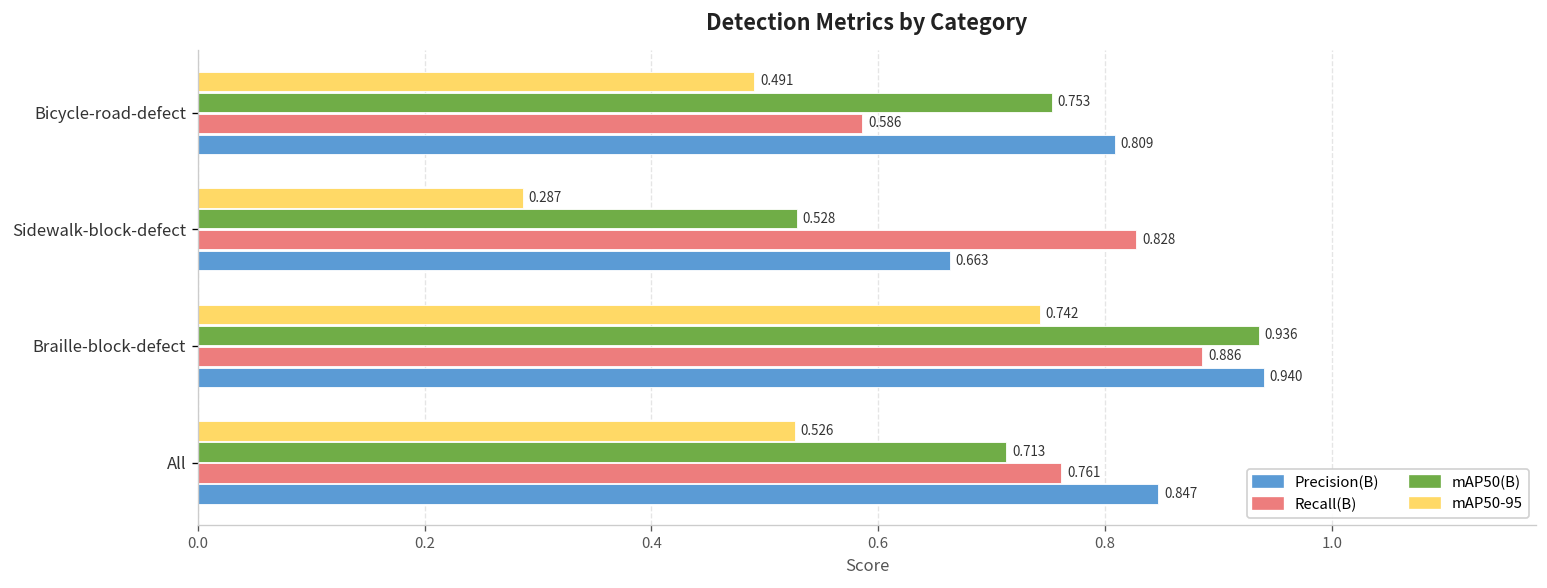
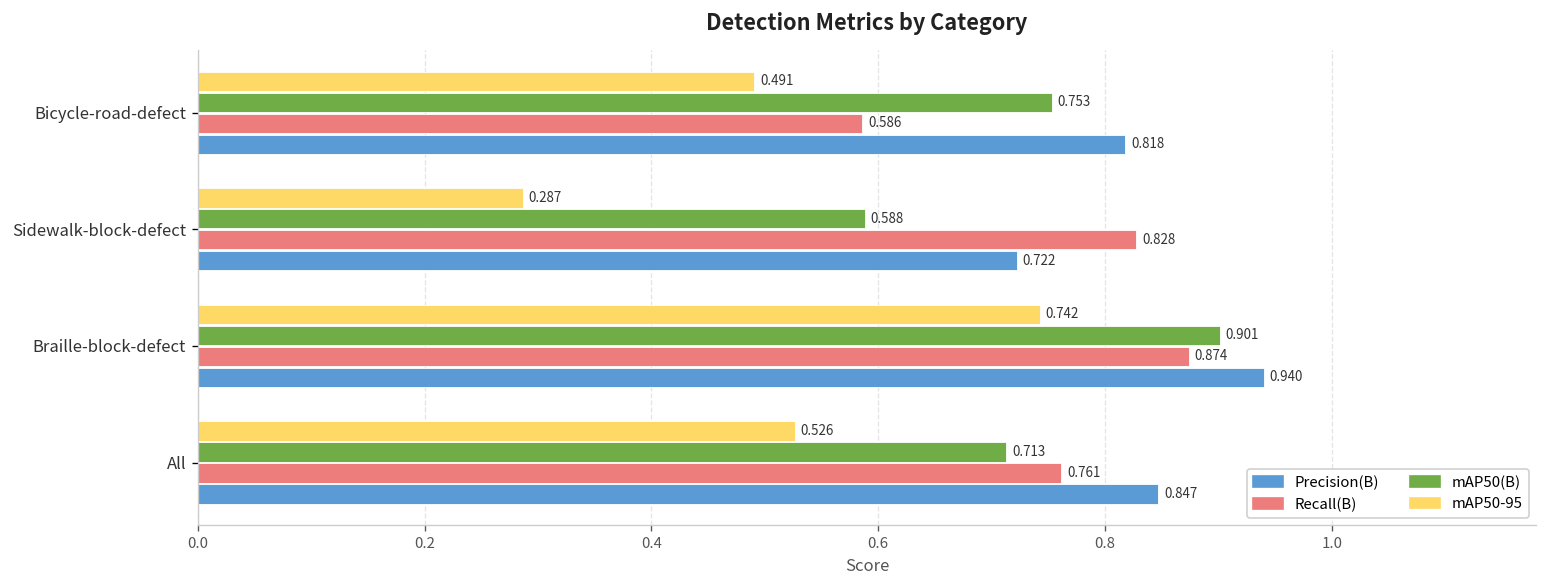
Precision(B), Bicycle-road-defect: 0.809 -> 0.818
mAP50(B), Sidewalk-block-defect: 0.528 -> 0.588
Precision(B), Sidewalk-block-defect: 0.663 -> 0.722
mAP50(B), Braille-block-defect: 0.936 -> 0.901
Recall(B), Braille-block-defect: 0.886 -> 0.874
